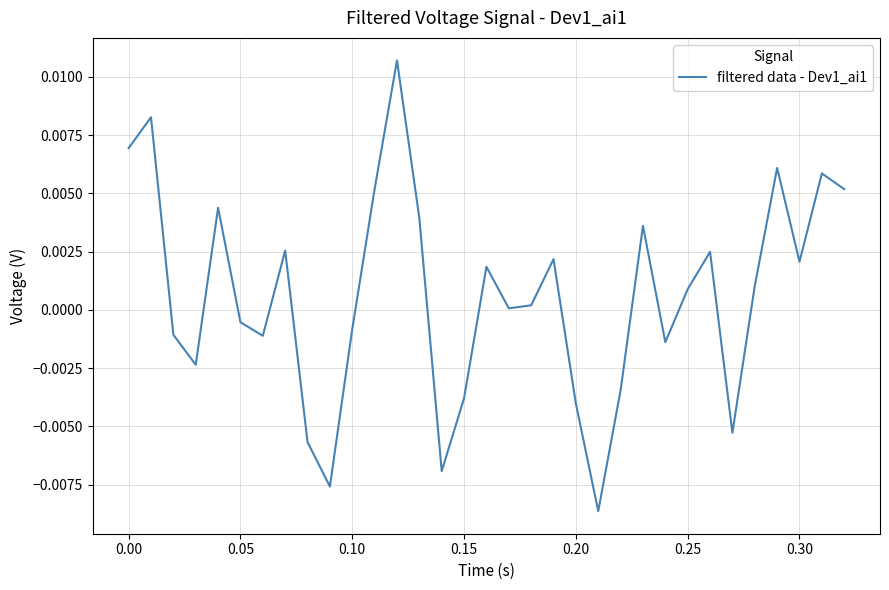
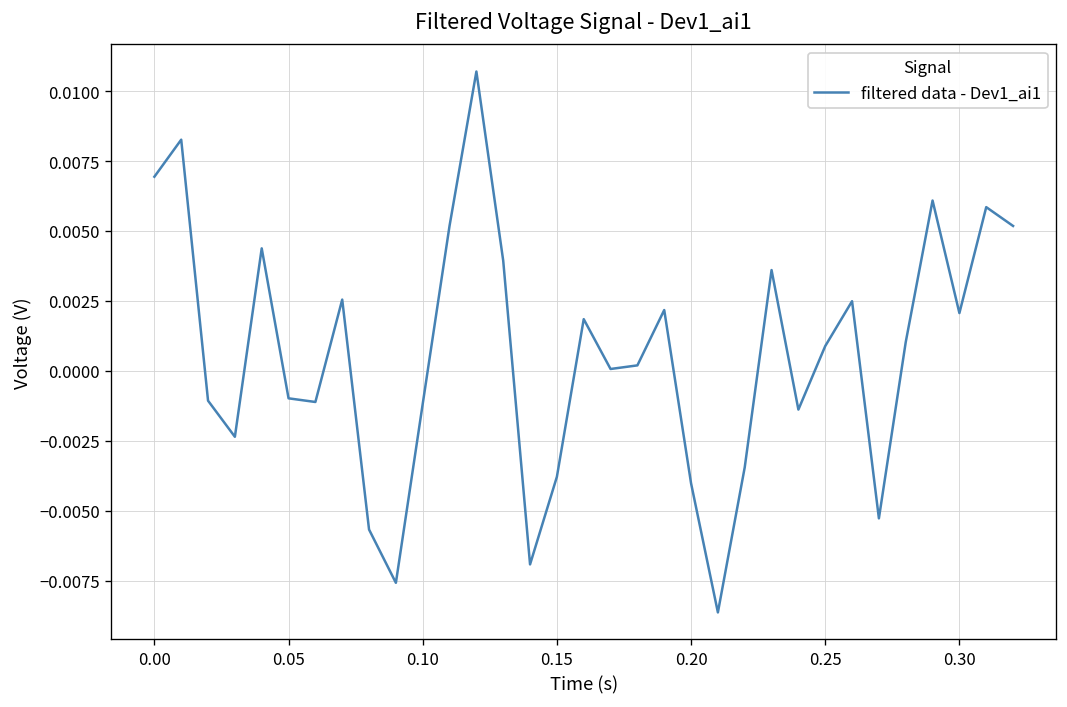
0.05: -0.0005 -> -0.0010
0.10: -0.0008 -> -0.0012
